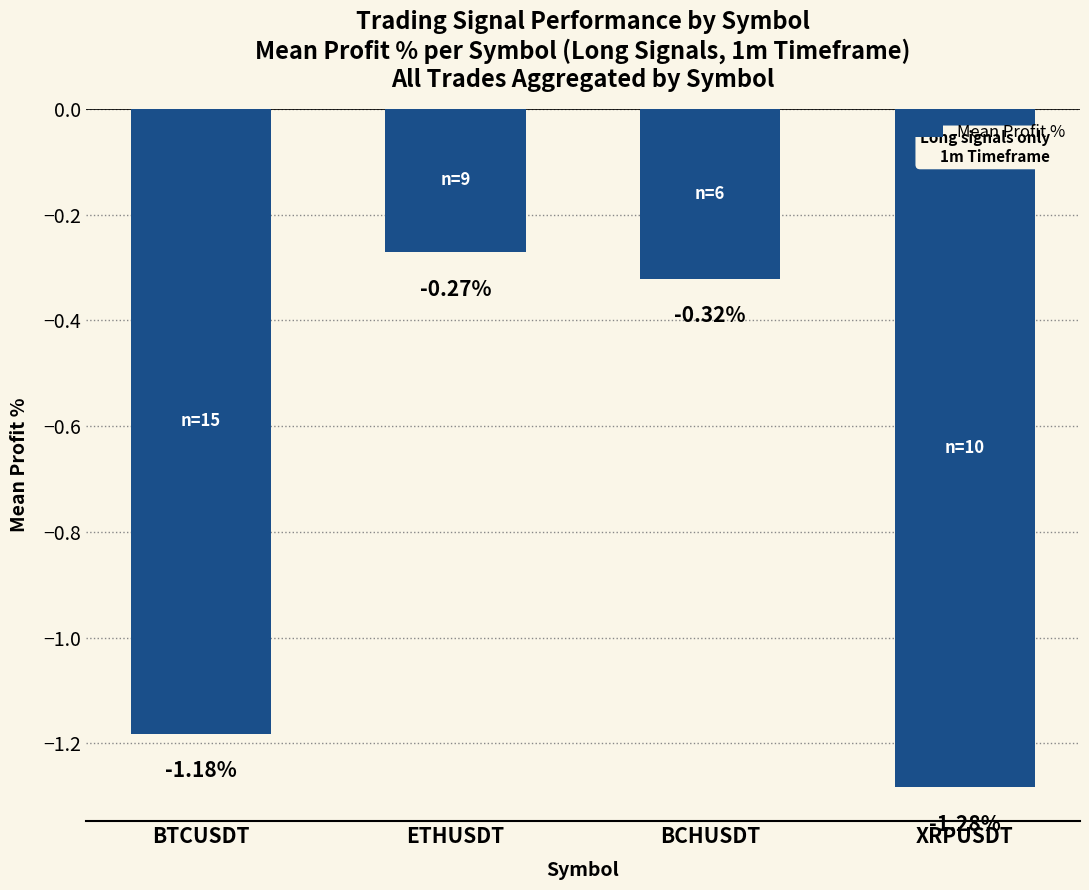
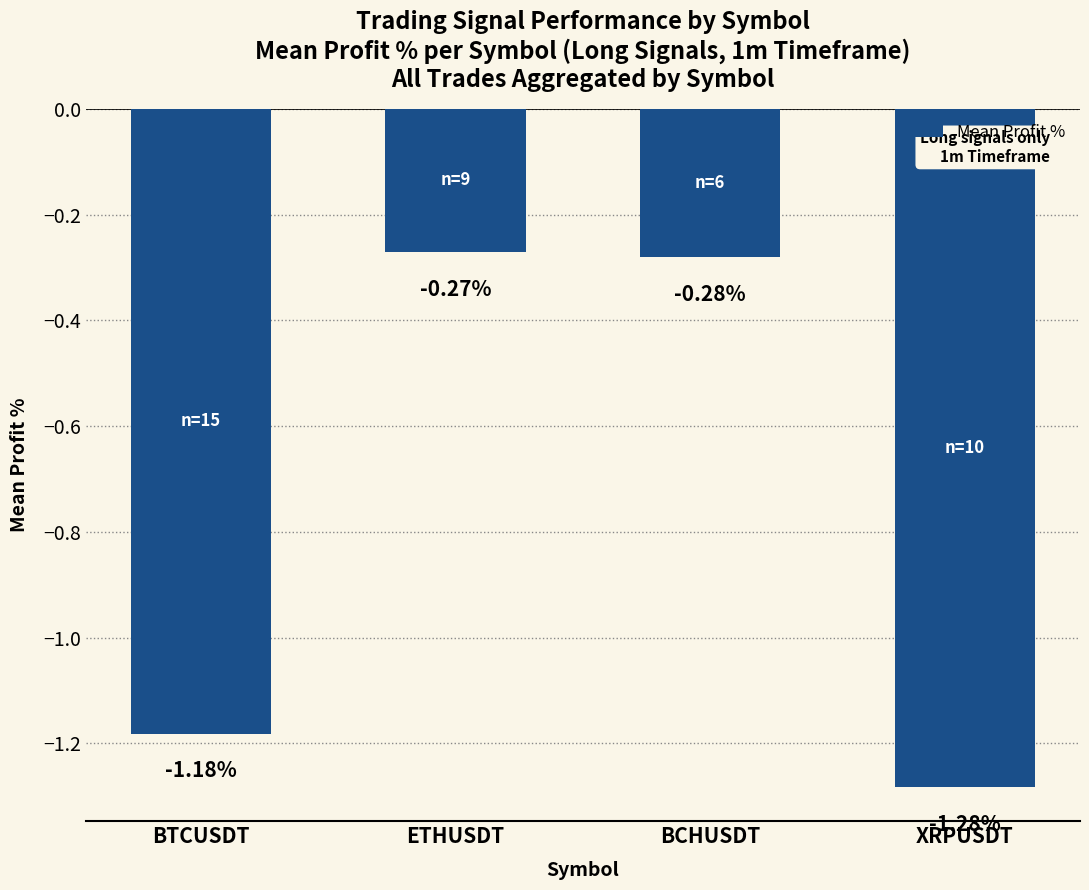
BCHUSDT: -0.32% -> -0.28%
